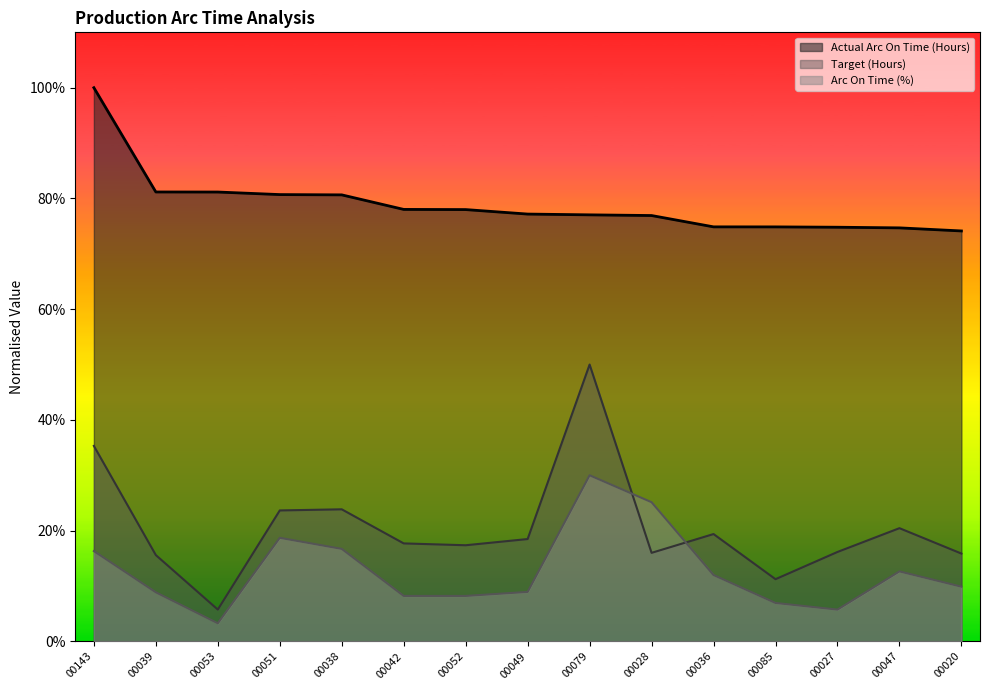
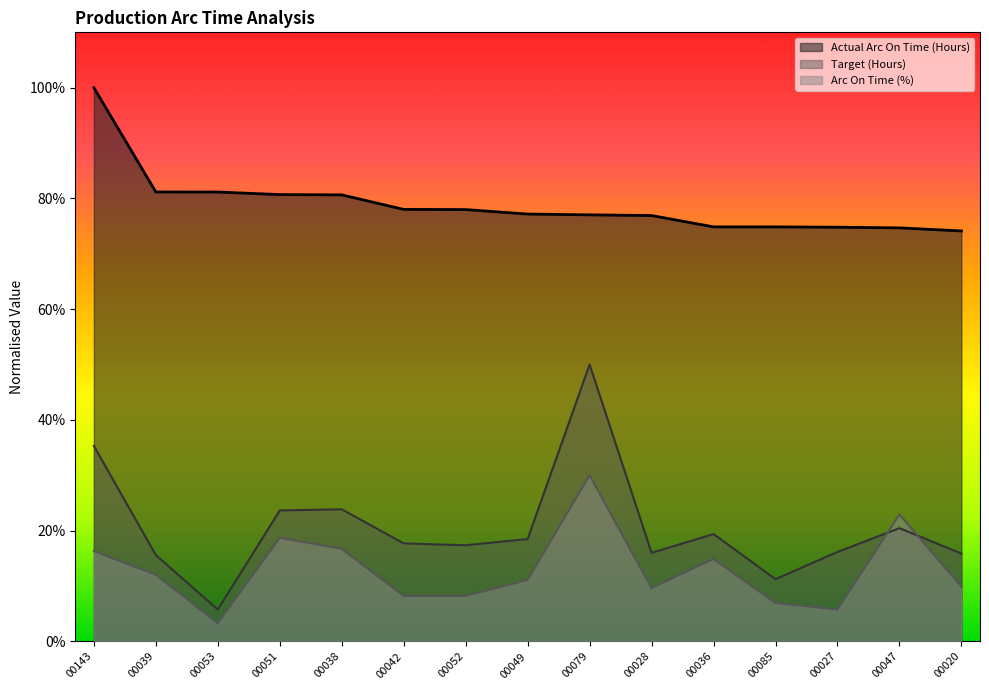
Arc On Time (%), 00039: 9% -> 12%
Arc On Time (%), 00049: 9% -> 11%
Arc On Time (%), 00028: 25% -> 10%
Arc On Time (%), 00036: 12% -> 15%
Arc On Time (%), 00047: 13% -> 23%
